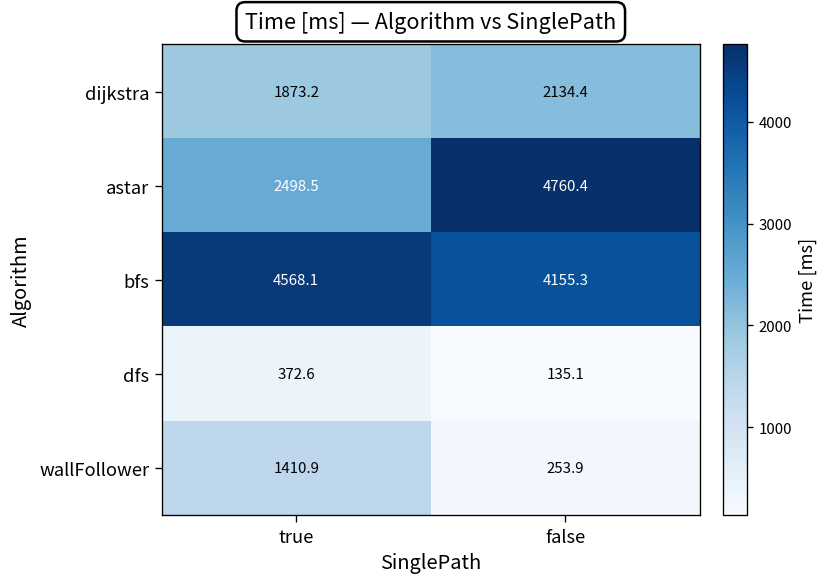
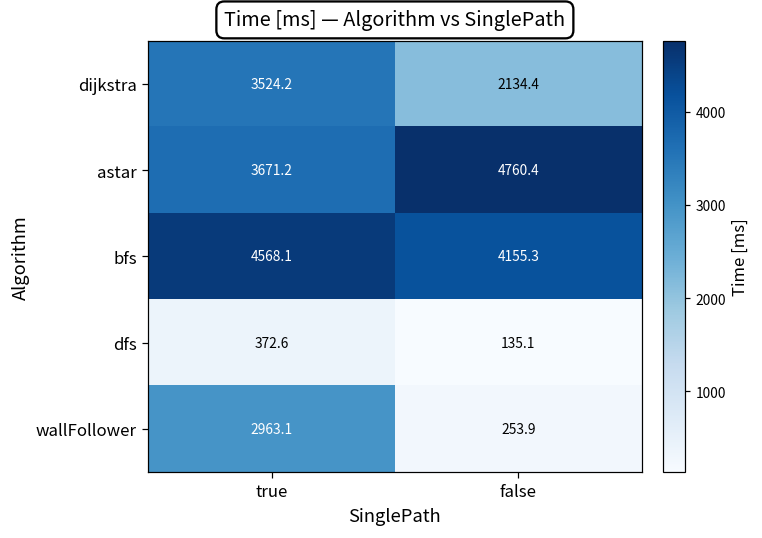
dijkstra, true: 1873.2 -> 3524.2
astar, true: 2498.5 -> 3671.2
wallFollower, true: 1410.9 -> 2963.1
